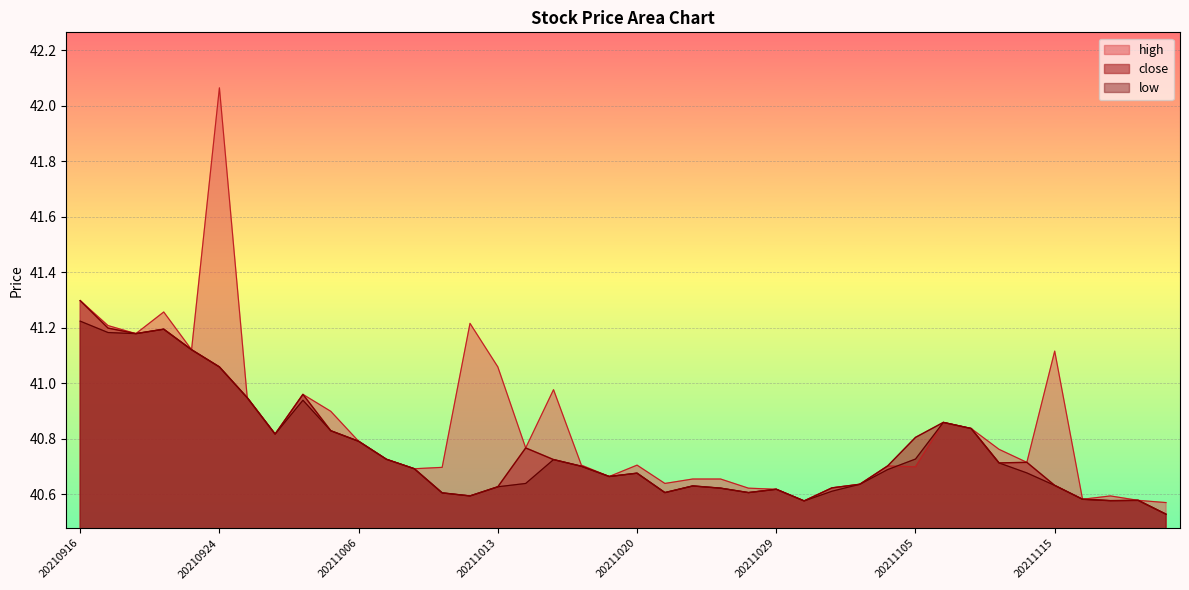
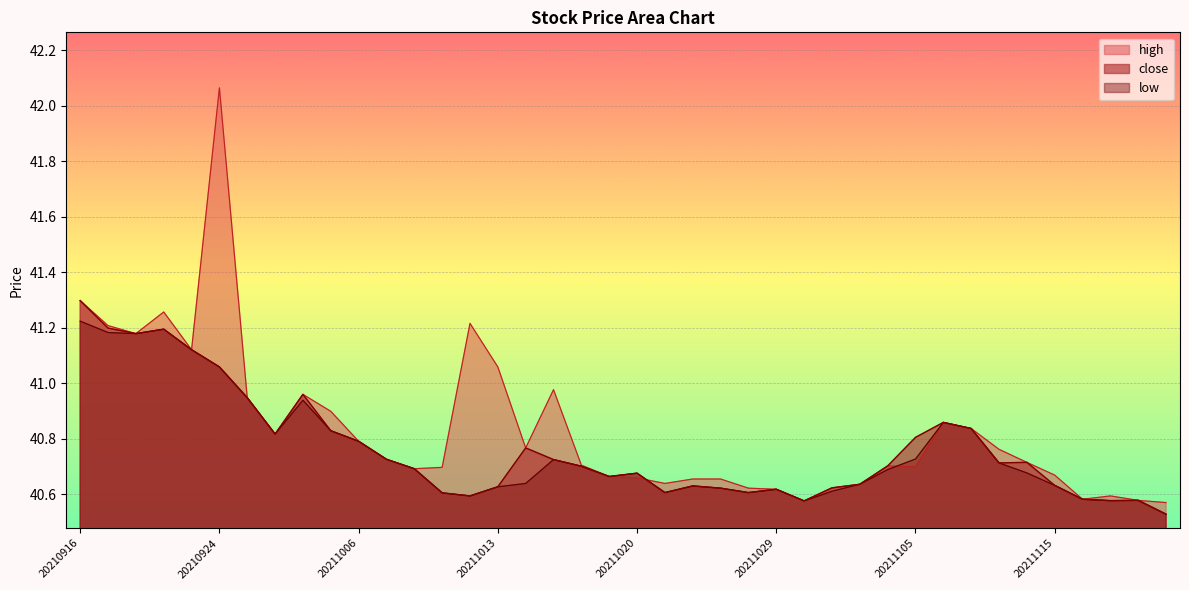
high, 20211020: 40.71 -> 40.66
high, 20211115: 41.12 -> 40.67
